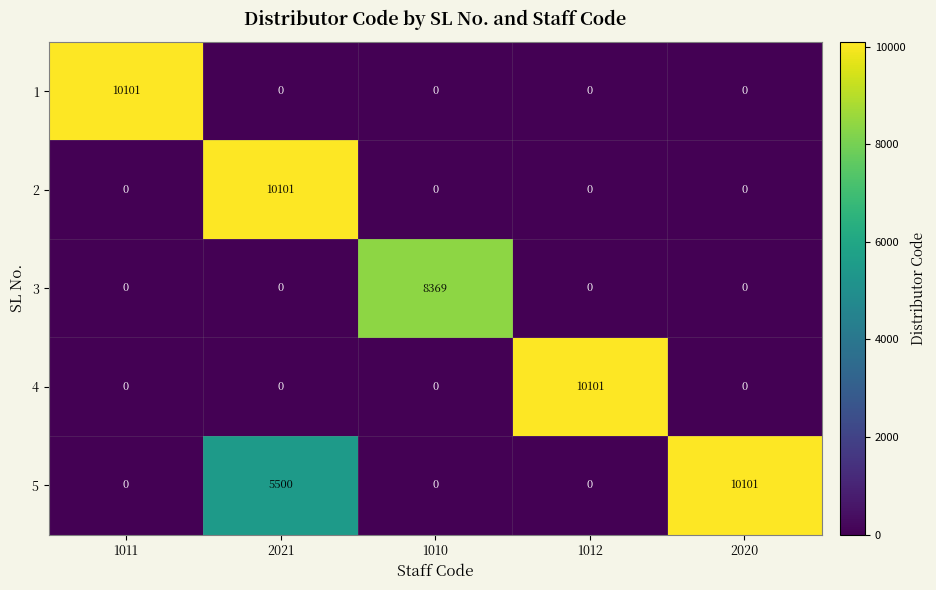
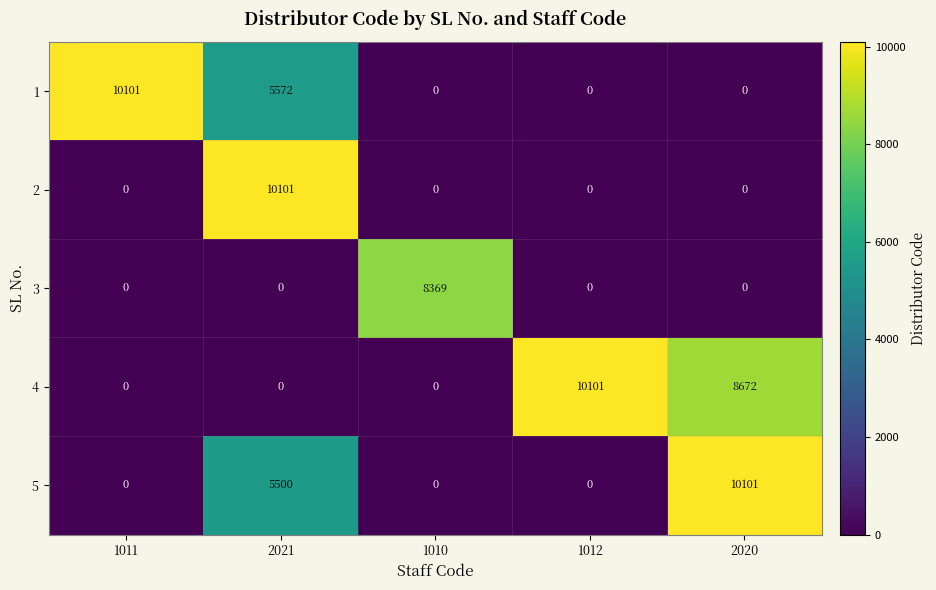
1, 2021: 0 -> 5572
4, 2020: 0 -> 8672
